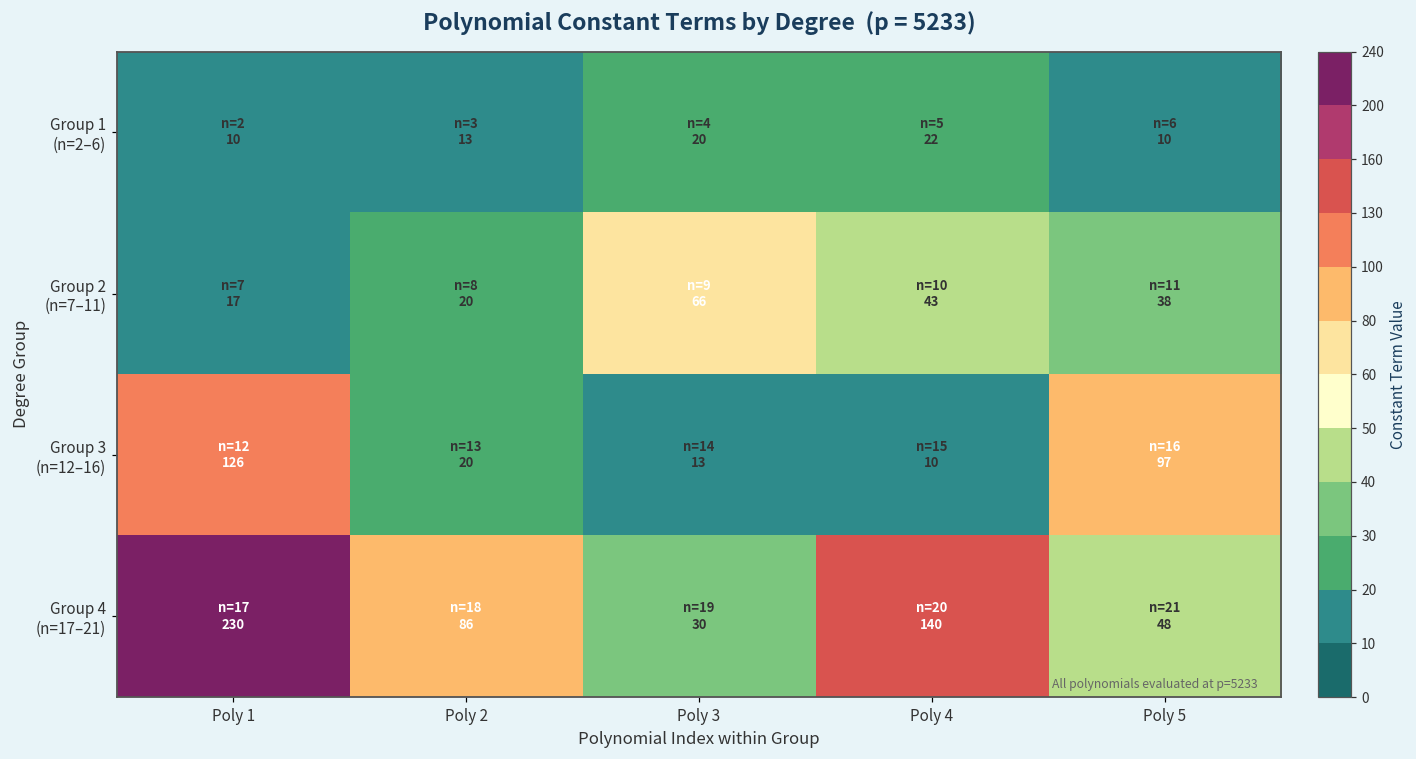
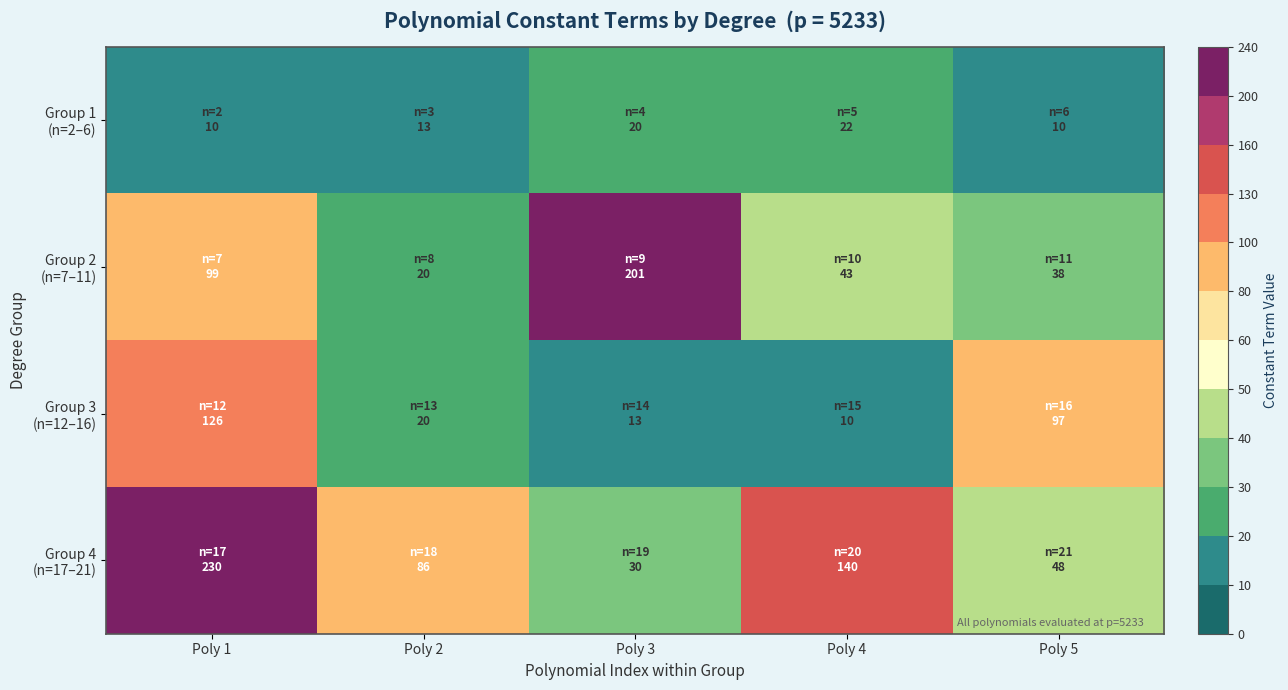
Group 2 (n=7–11), Poly 1: 17 -> 99
Group 2 (n=7–11), Poly 3: 66 -> 201
